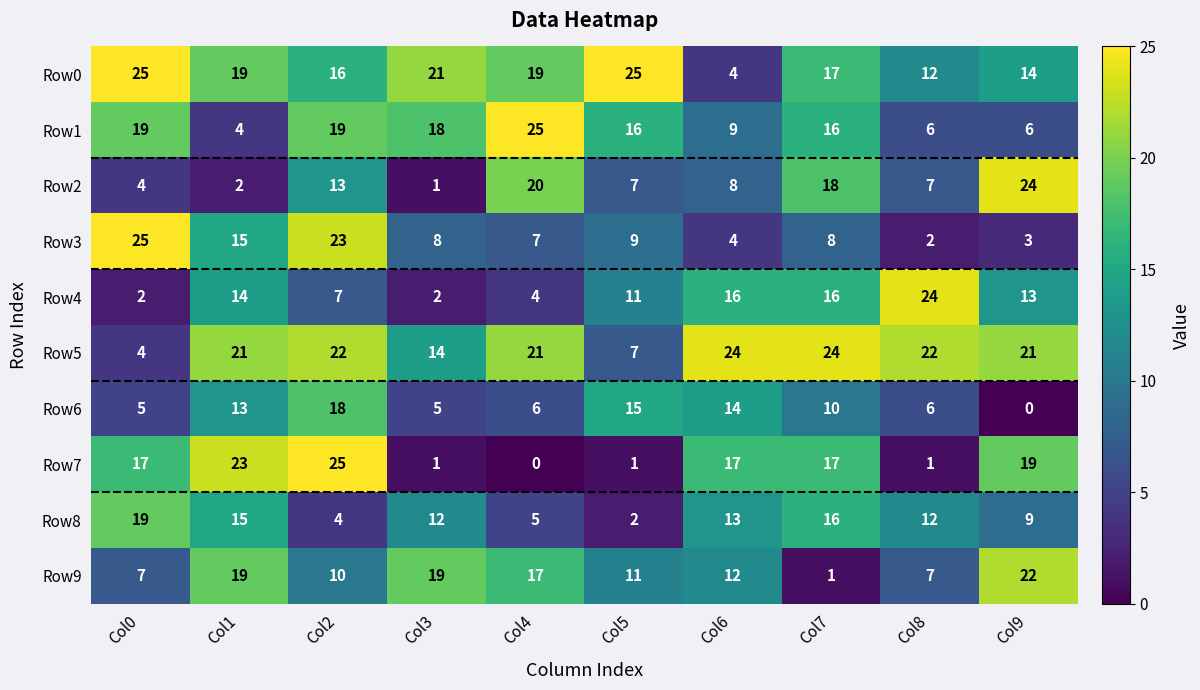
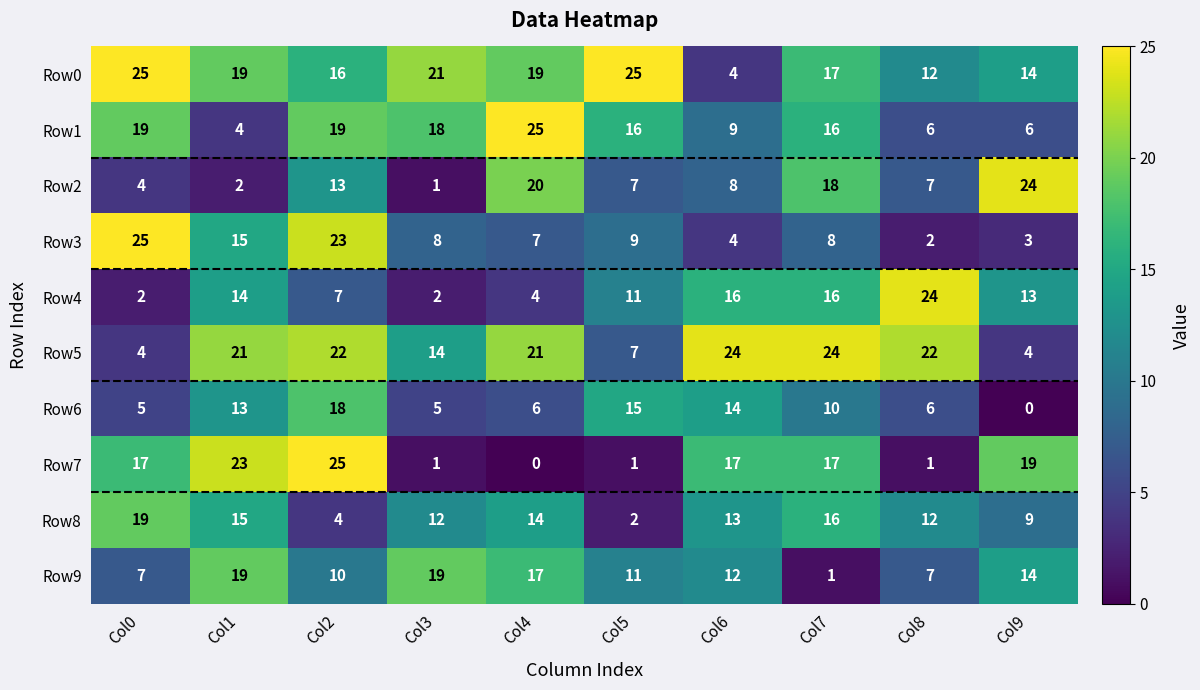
Row5, Col9: 21 -> 4
Row8, Col4: 5 -> 14
Row9, Col9: 22 -> 14
